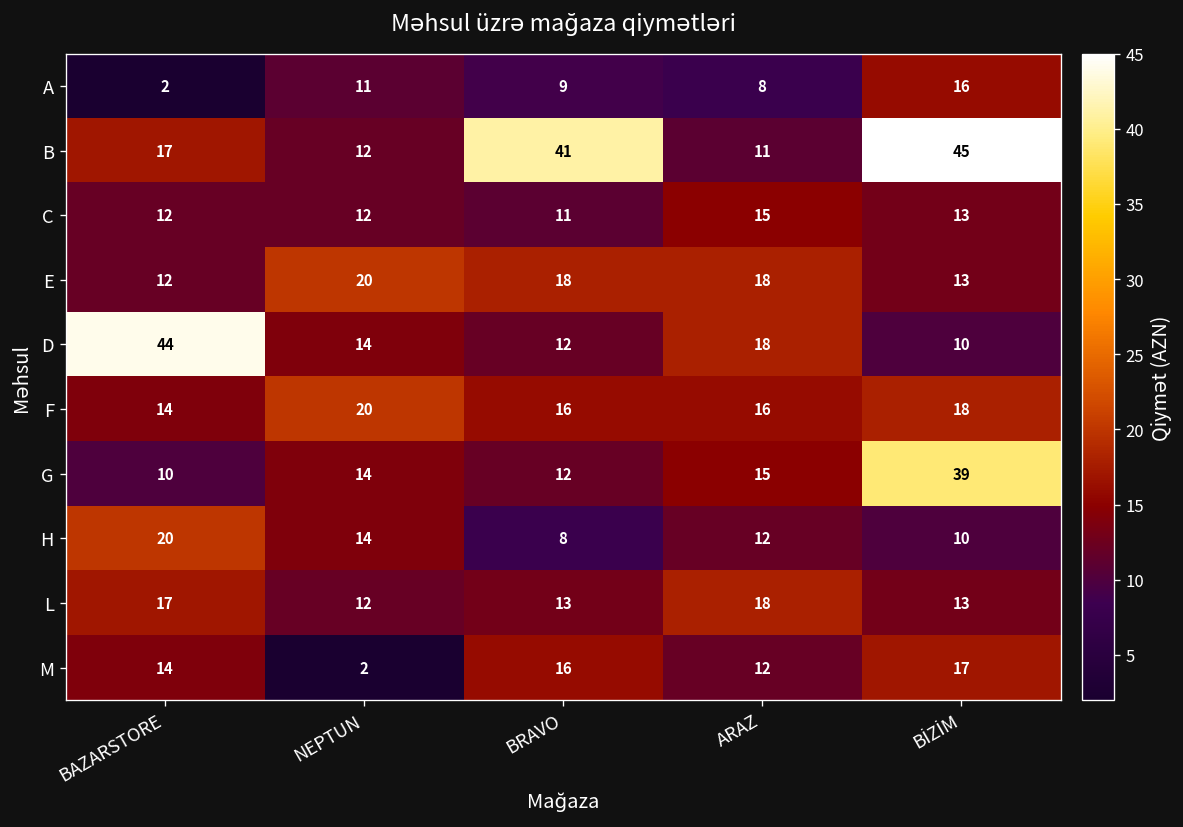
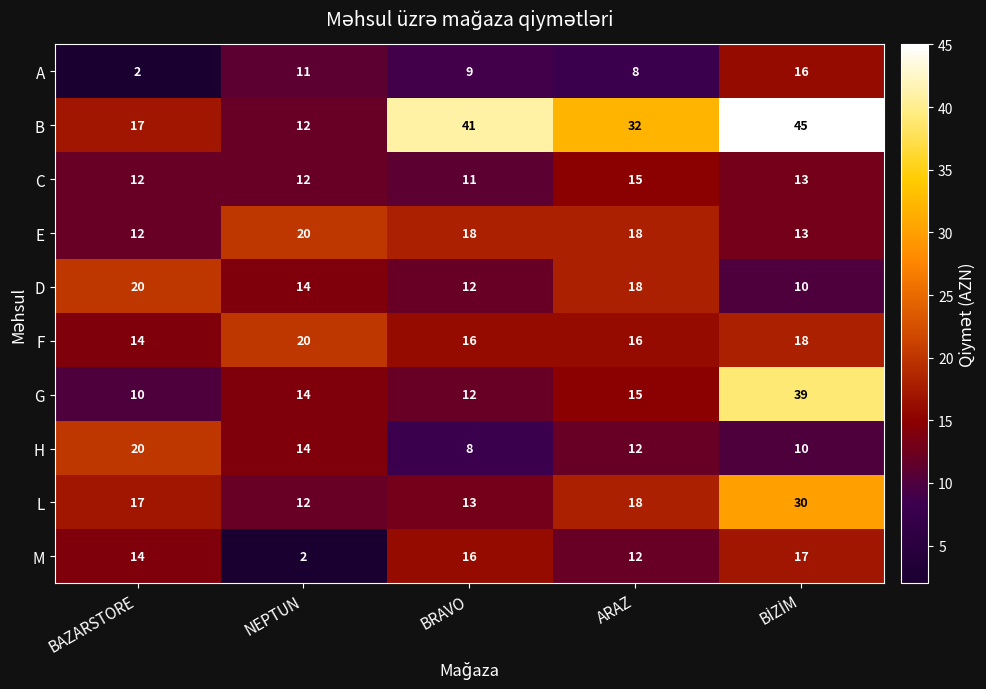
B, ARAZ: 11 -> 32
D, BAZARSTORE: 44 -> 20
L, BİZİM: 13 -> 30
